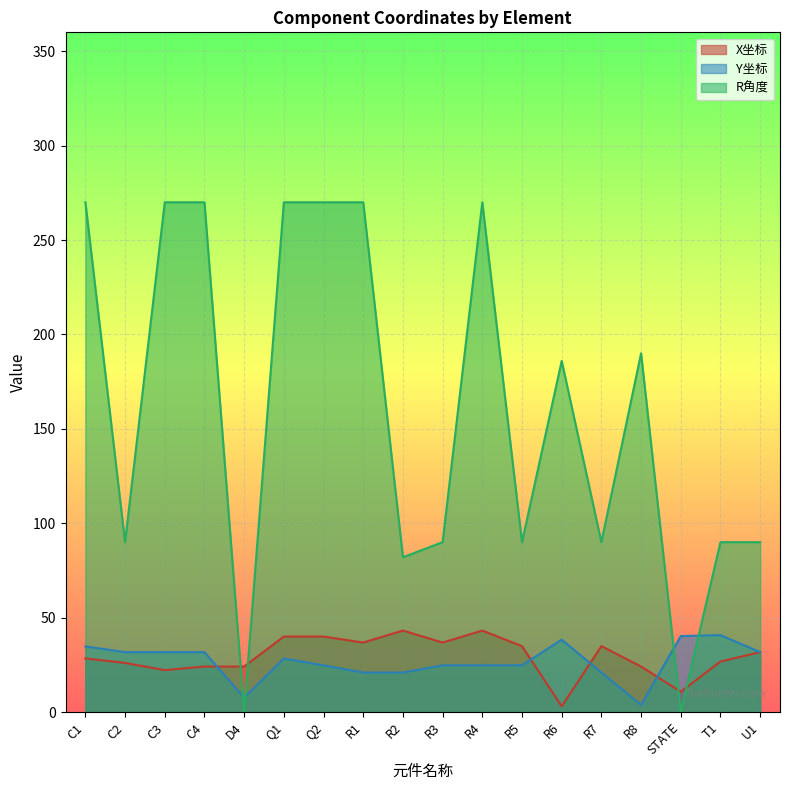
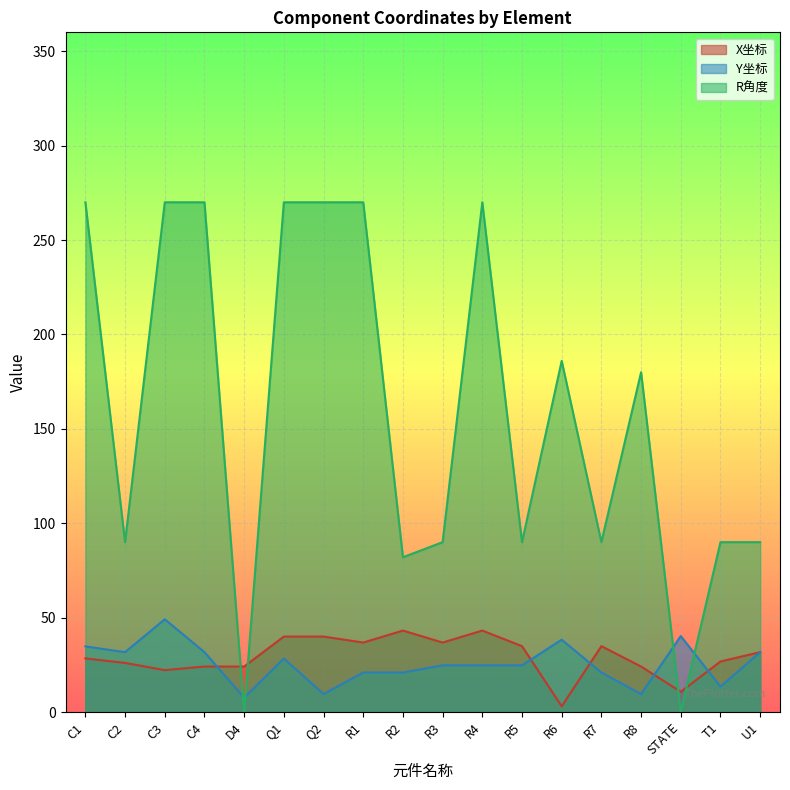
Y坐标, C3: 32 -> 49
Y坐标, Q2: 25 -> 10
Y坐标, R8: 4 -> 10
R角度, R8: 190 -> 180
Y坐标, T1: 41 -> 13
